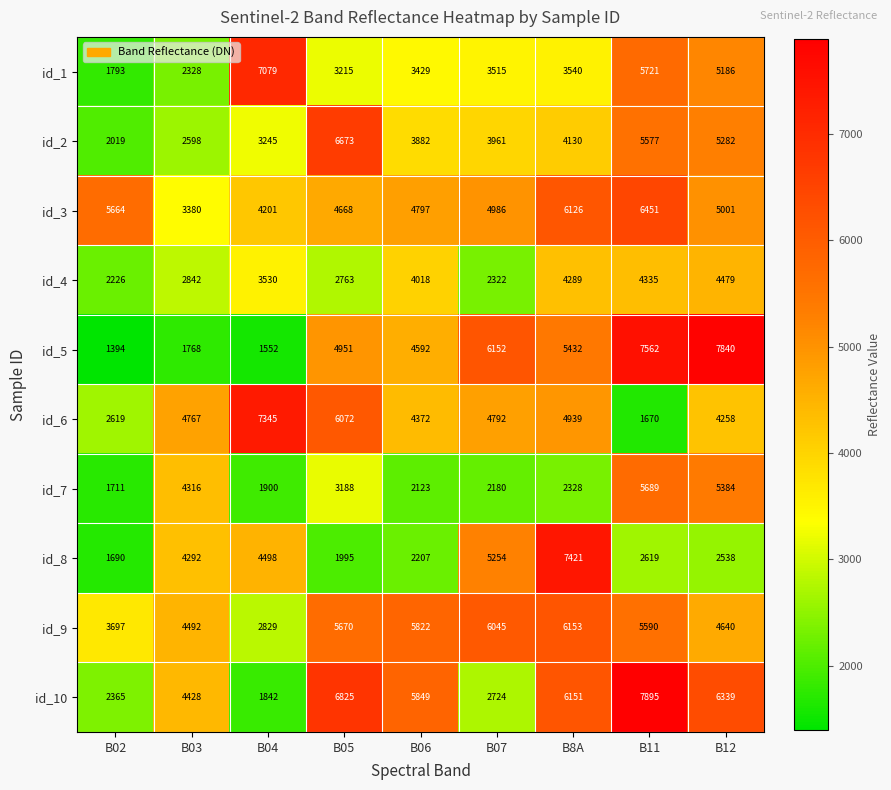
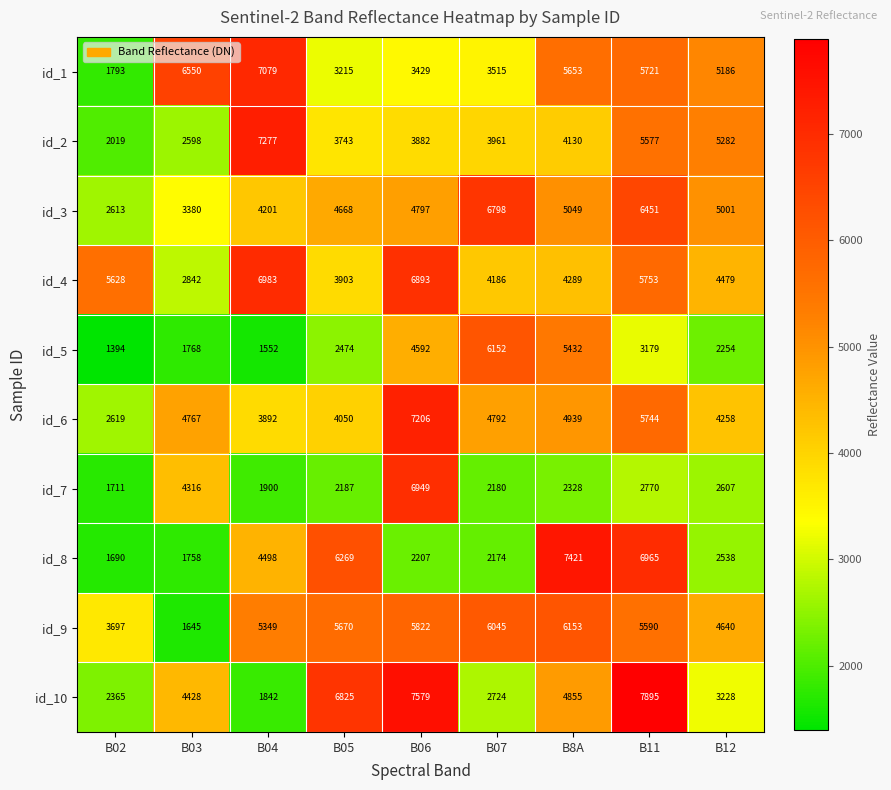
id_1, B03: 2328 -> 6550
id_1, B8A: 3540 -> 5653
id_2, B04: 3245 -> 7277
id_2, B05: 6673 -> 3743
id_3, B02: 5664 -> 2613
id_3, B07: 4986 -> 6798
id_3, B8A: 6126 -> 5049
id_4, B02: 2226 -> 5628
id_4, B04: 3530 -> 6983
id_4, B05: 2763 -> 3903
id_4, B06: 4018 -> 6893
id_4, B07: 2322 -> 4186
id_4, B11: 4335 -> 5753
id_5, B05: 4951 -> 2474
id_5, B11: 7562 -> 3179
id_5, B12: 7840 -> 2254
id_6, B04: 7345 -> 3892
id_6, B05: 6072 -> 4050
id_6, B06: 4372 -> 7206
id_6, B11: 1670 -> 5744
id_7, B05: 3188 -> 2187
id_7, B06: 2123 -> 6949
id_7, B11: 5689 -> 2770
id_7, B12: 5384 -> 2607
id_8, B03: 4292 -> 1758
id_8, B05: 1995 -> 6269
id_8, B07: 5254 -> 2174
id_8, B11: 2619 -> 6965
id_9, B03: 4492 -> 1645
id_9, B04: 2829 -> 5349
id_10, B06: 5849 -> 7579
id_10, B8A: 6151 -> 4855
id_10, B12: 6339 -> 3228
